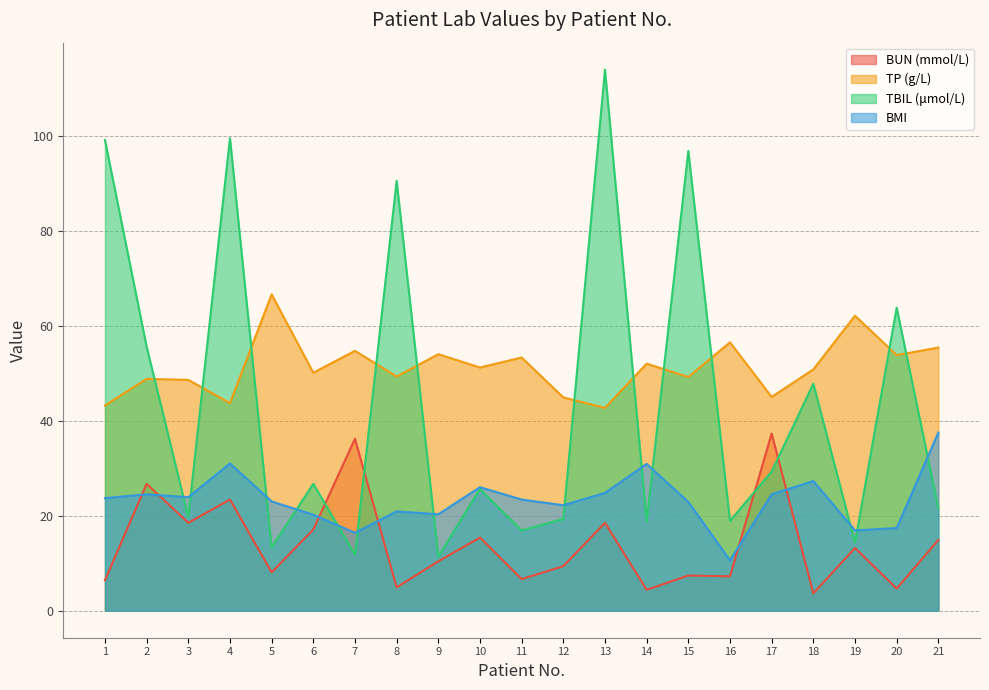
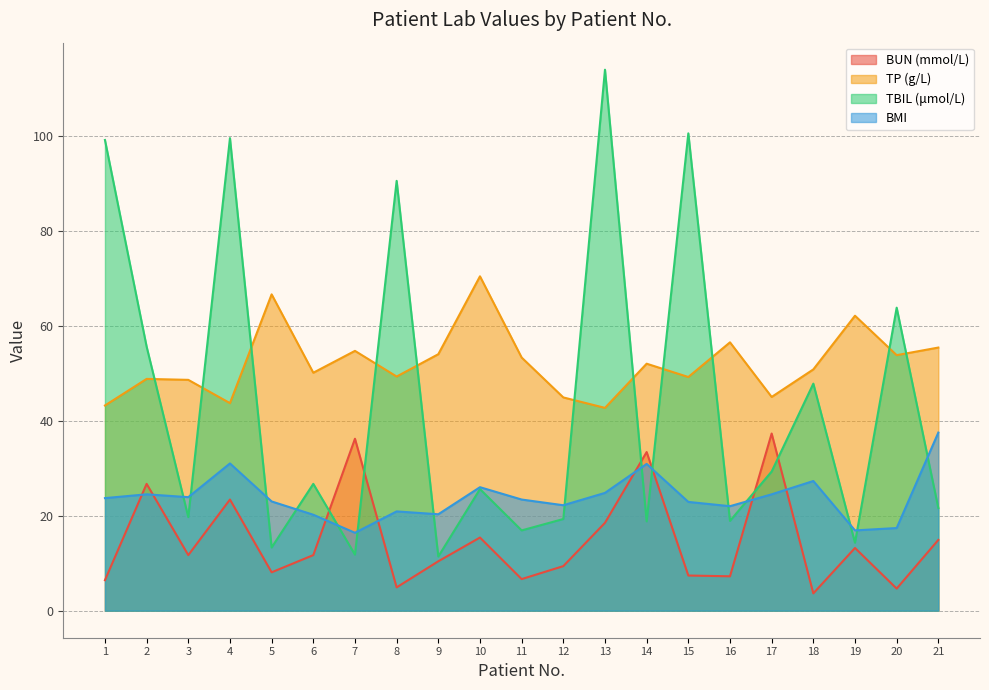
BUN (mmol/L), 3: 19 -> 12
BUN (mmol/L), 6: 17 -> 12
TP (g/L), 10: 51 -> 70
BUN (mmol/L), 14: 4 -> 33
TBIL (μmol/L), 15: 97 -> 101
BMI, 16: 11 -> 22
